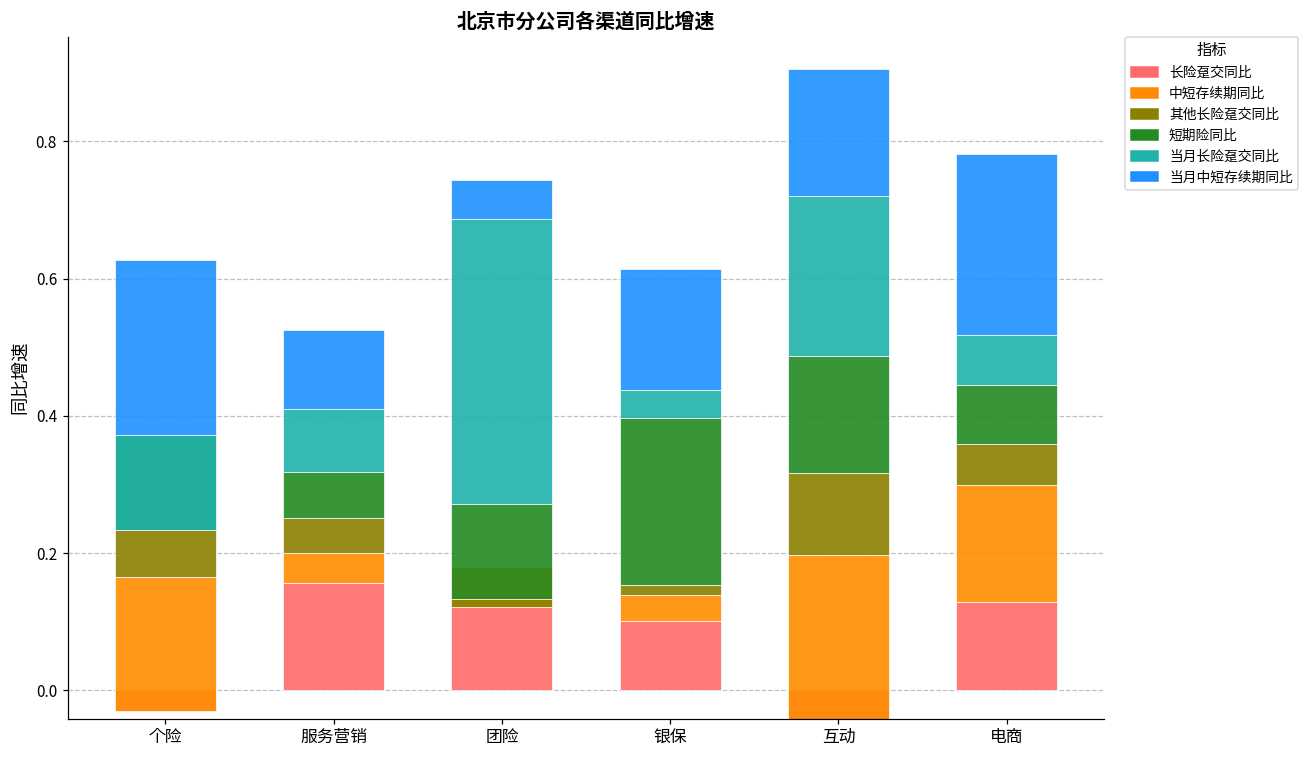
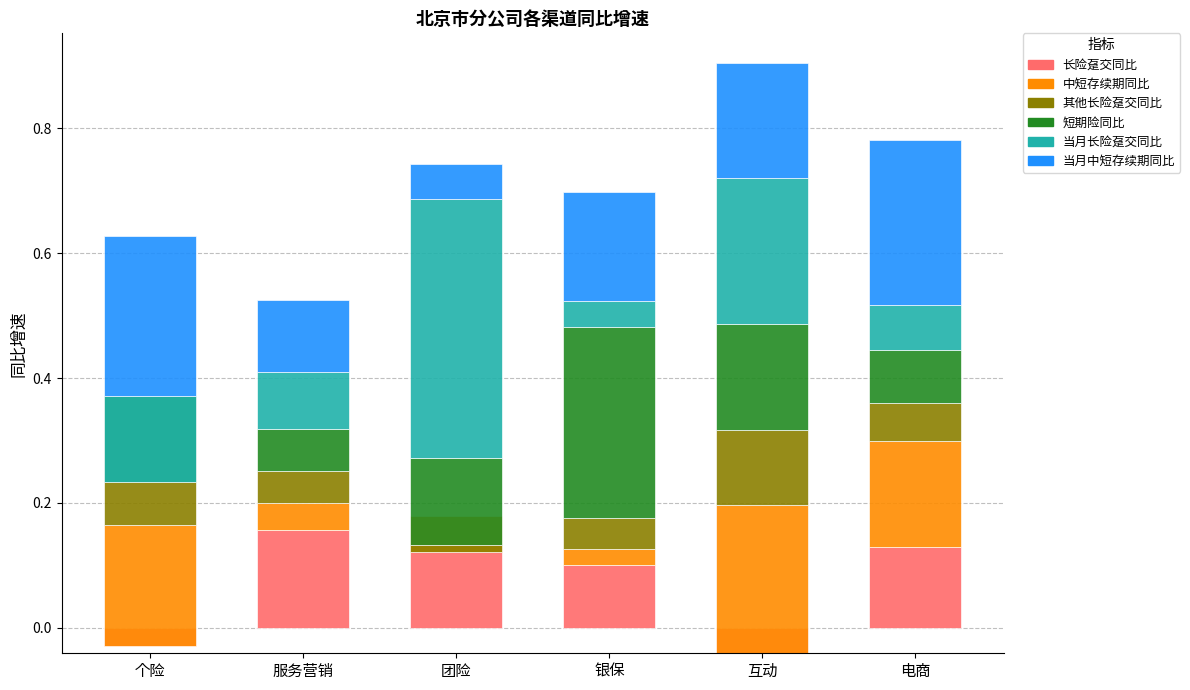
中短存续期同比, 银保: 0.04 -> 0.03
其他长险趸交同比, 银保: 0.01 -> 0.05
短期险同比, 银保: 0.24 -> 0.31
